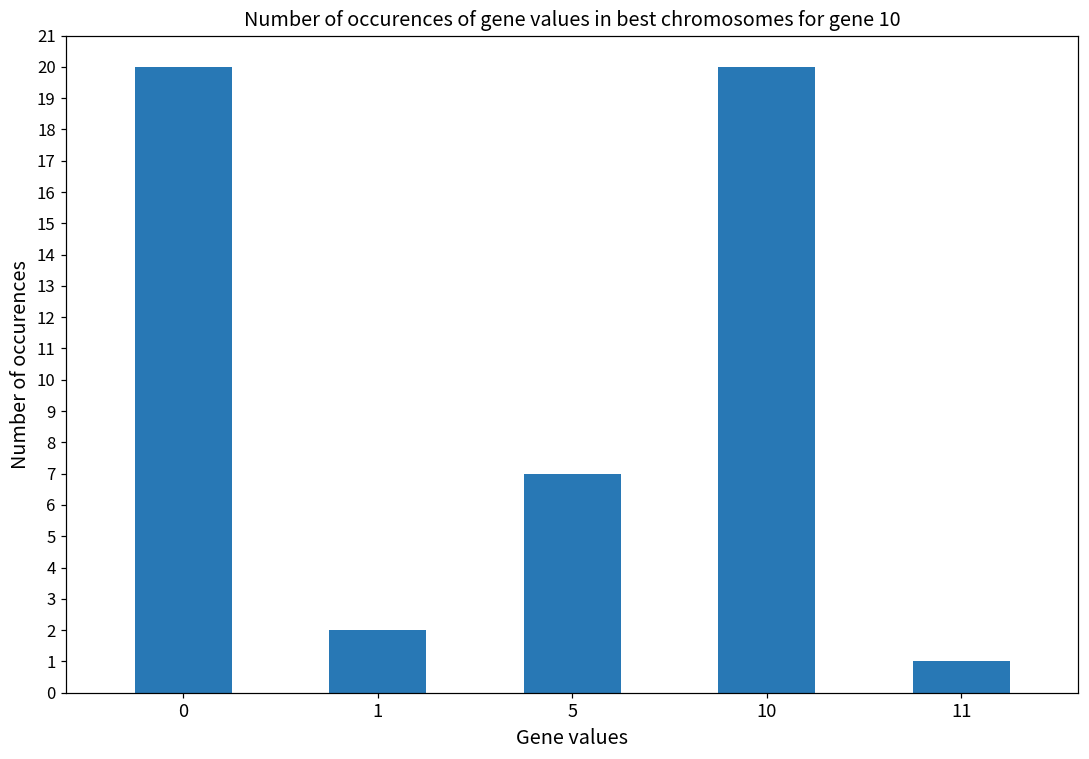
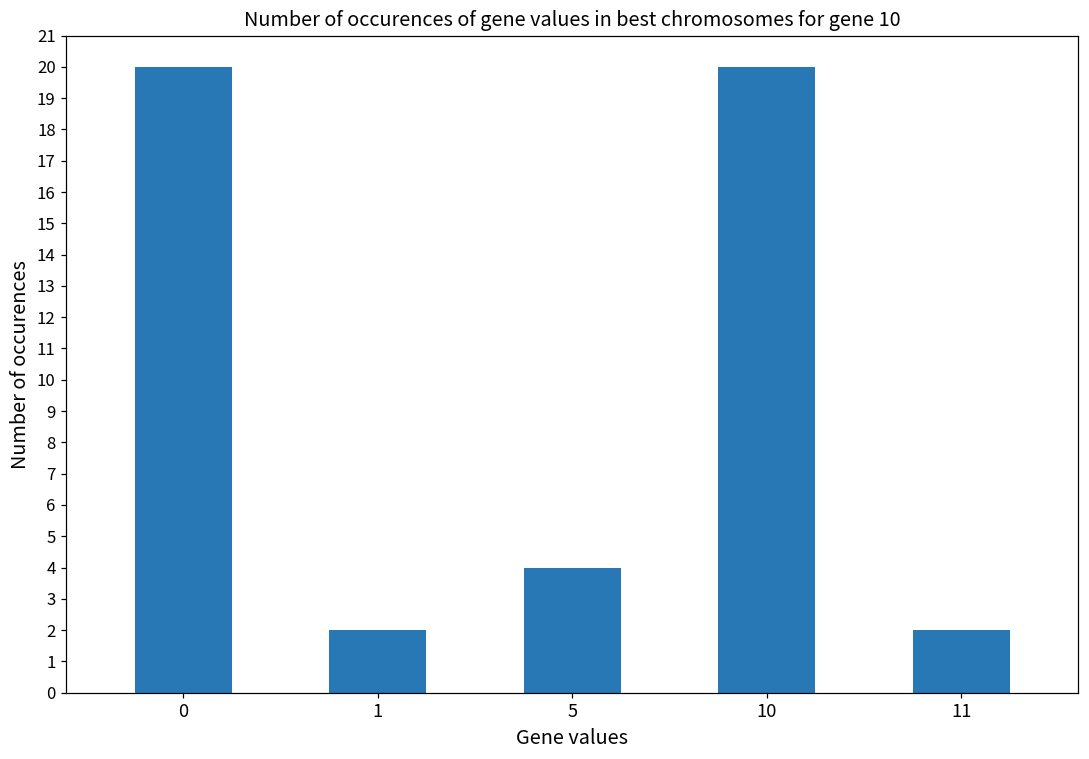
5: 7 -> 4
11: 1 -> 2
